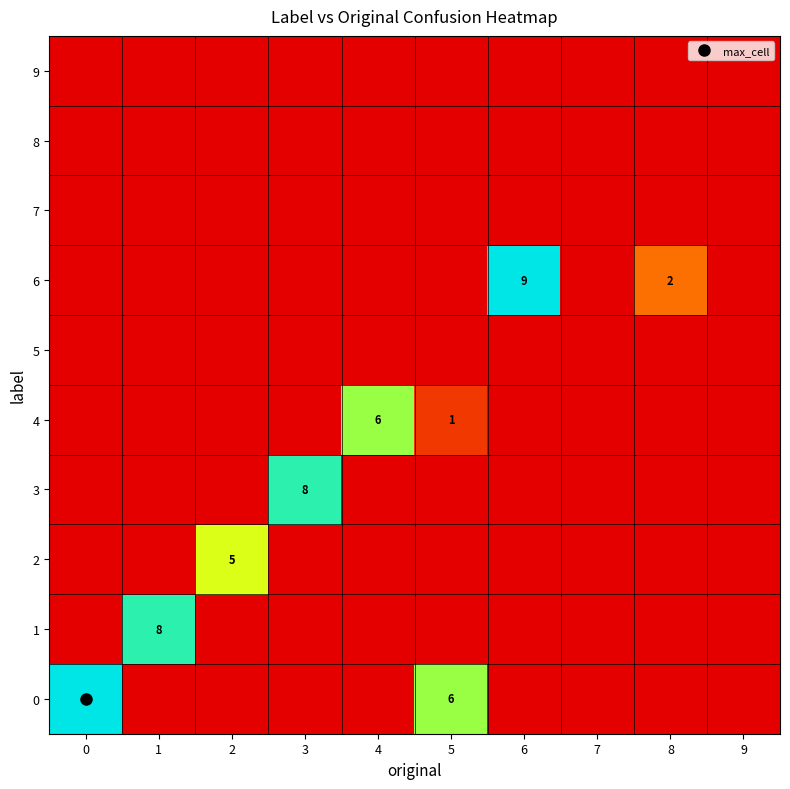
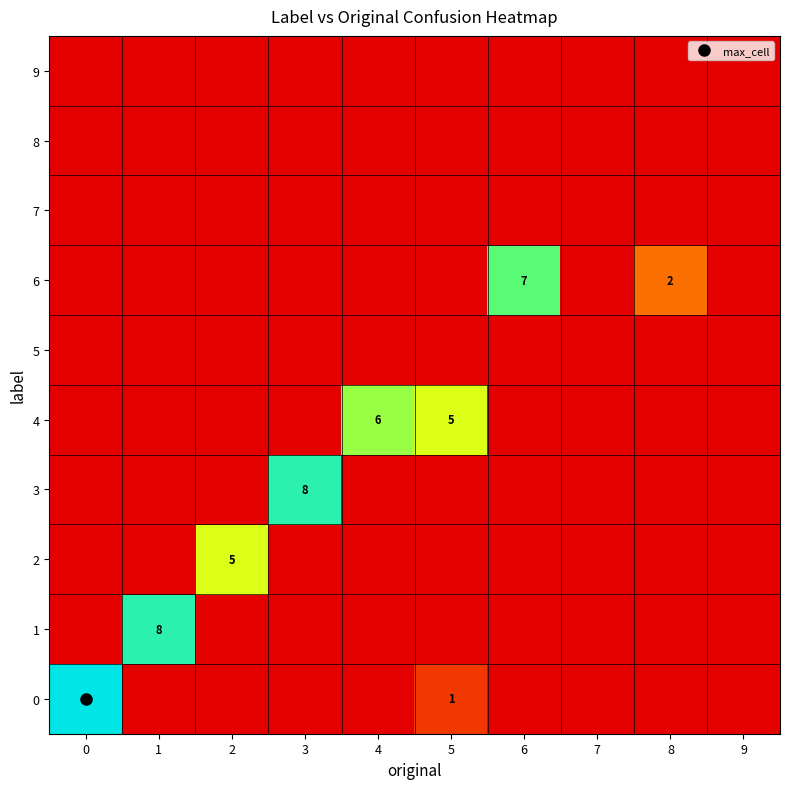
6, 6: 9 -> 7
4, 5: 1 -> 5
0, 5: 6 -> 1
